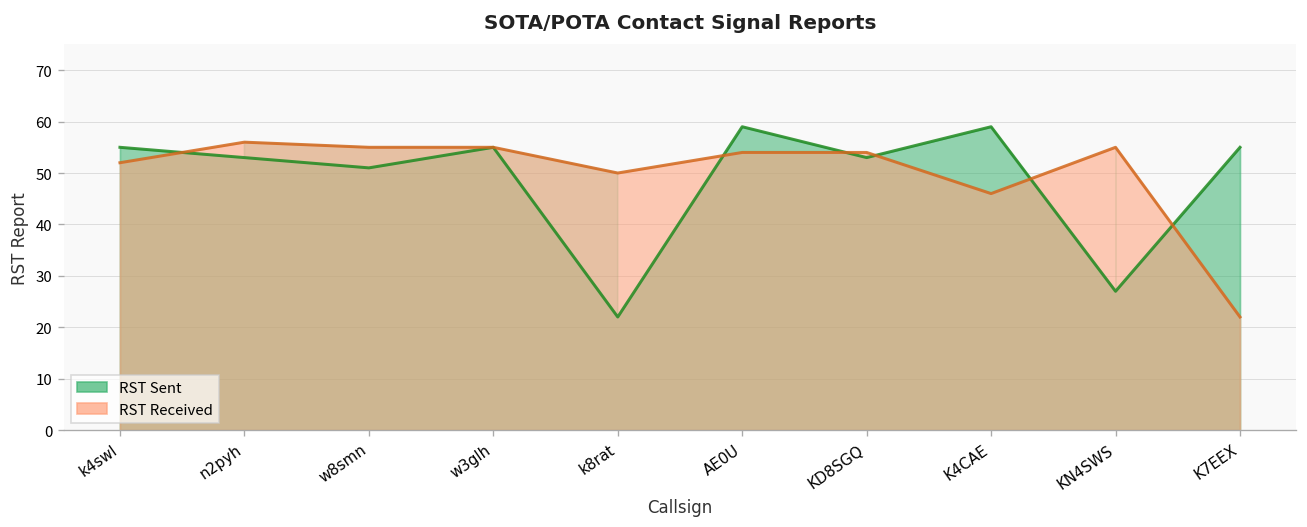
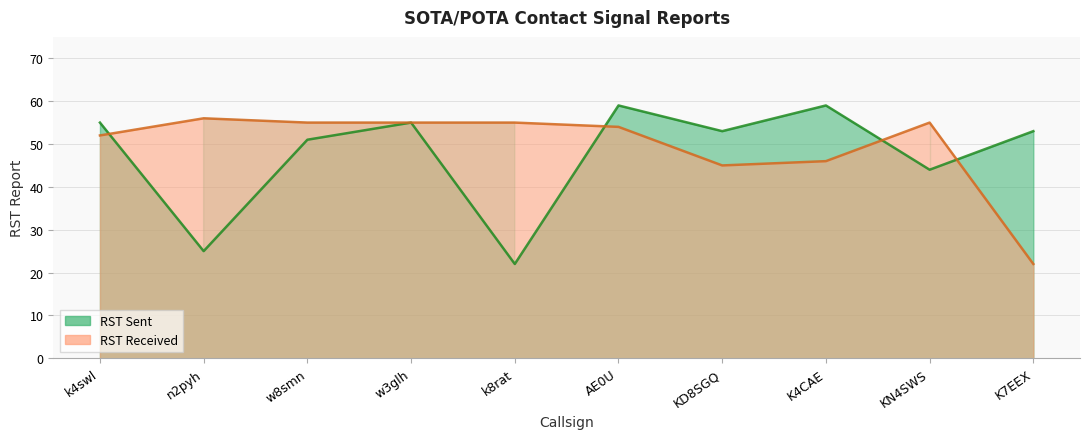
RST Sent, n2pyh: 53 -> 25
RST Received, k8rat: 50 -> 55
RST Received, KD8SGQ: 54 -> 45
RST Sent, KN4SWS: 27 -> 44
RST Sent, K7EEX: 55 -> 53
